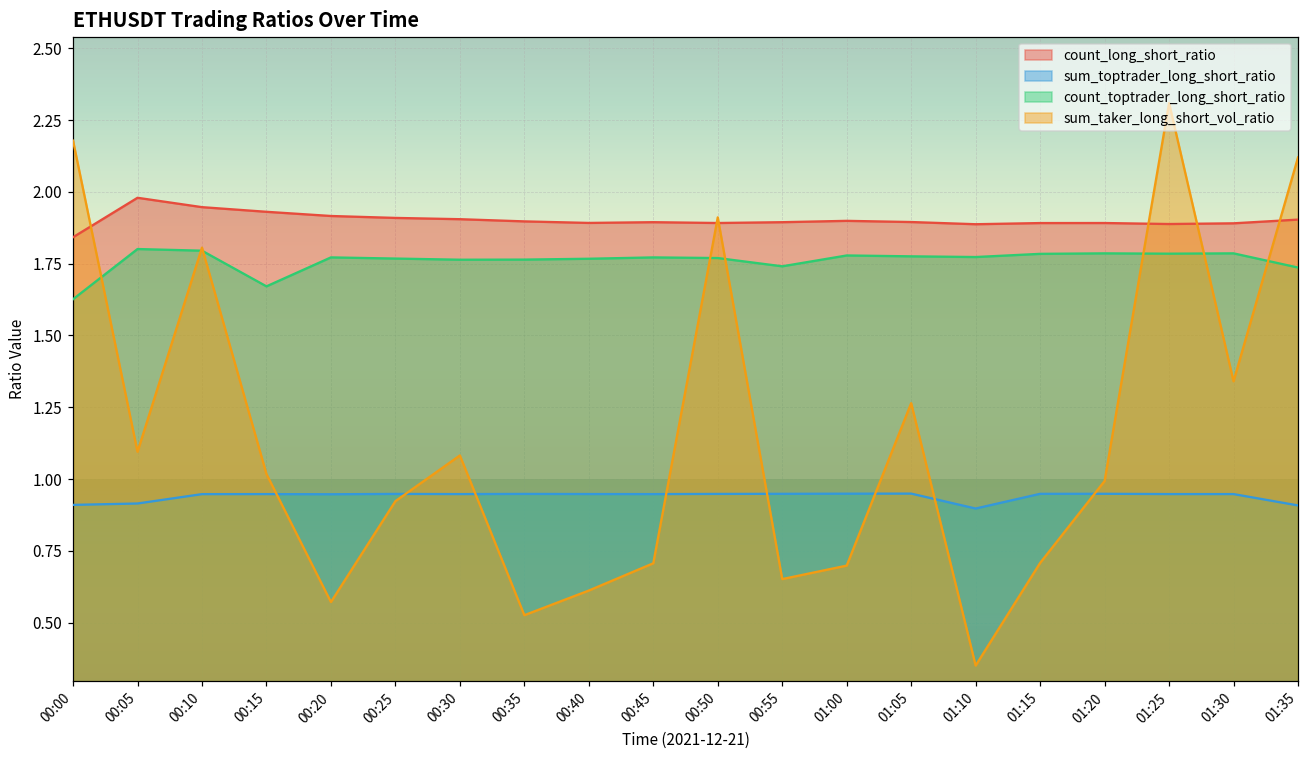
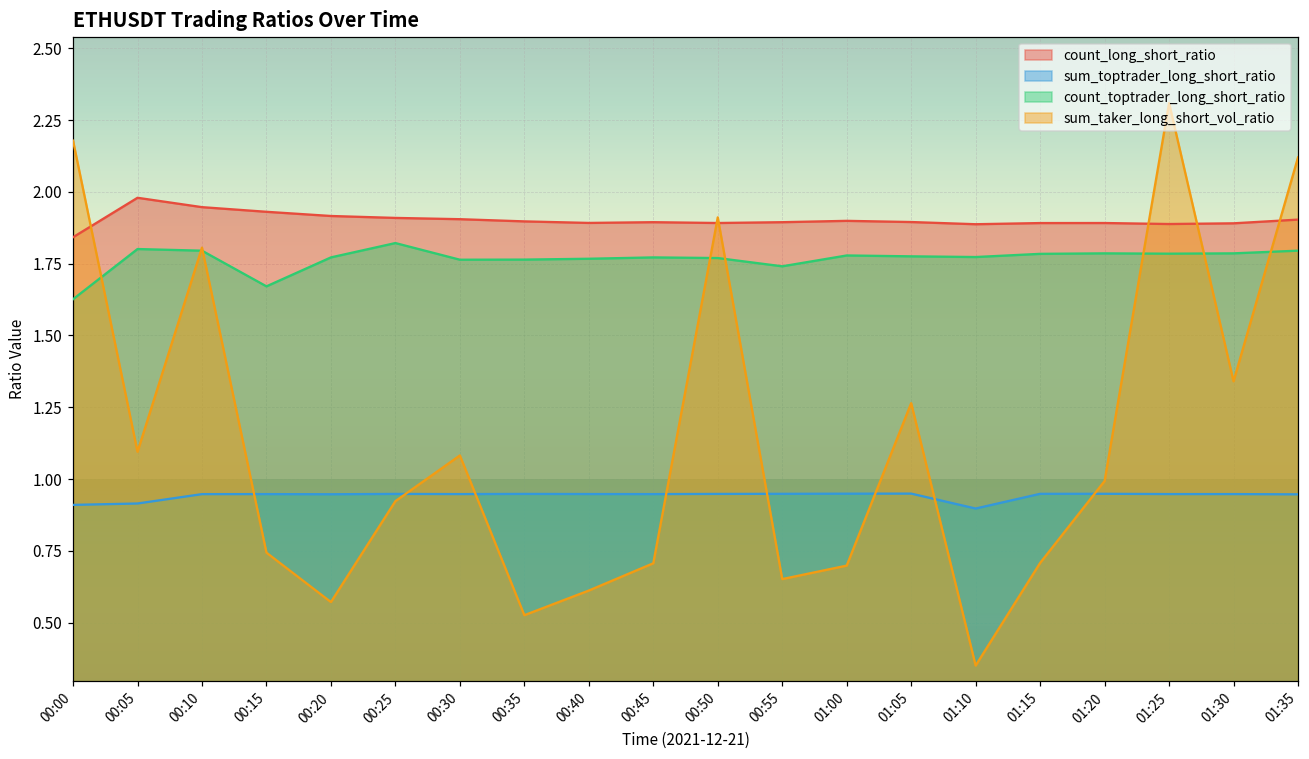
sum_taker_long_short_vol_ratio, 00:15: 1.02 -> 0.74
count_toptrader_long_short_ratio, 00:25: 1.77 -> 1.82
sum_toptrader_long_short_ratio, 01:35: 0.91 -> 0.95
count_toptrader_long_short_ratio, 01:35: 1.74 -> 1.80
